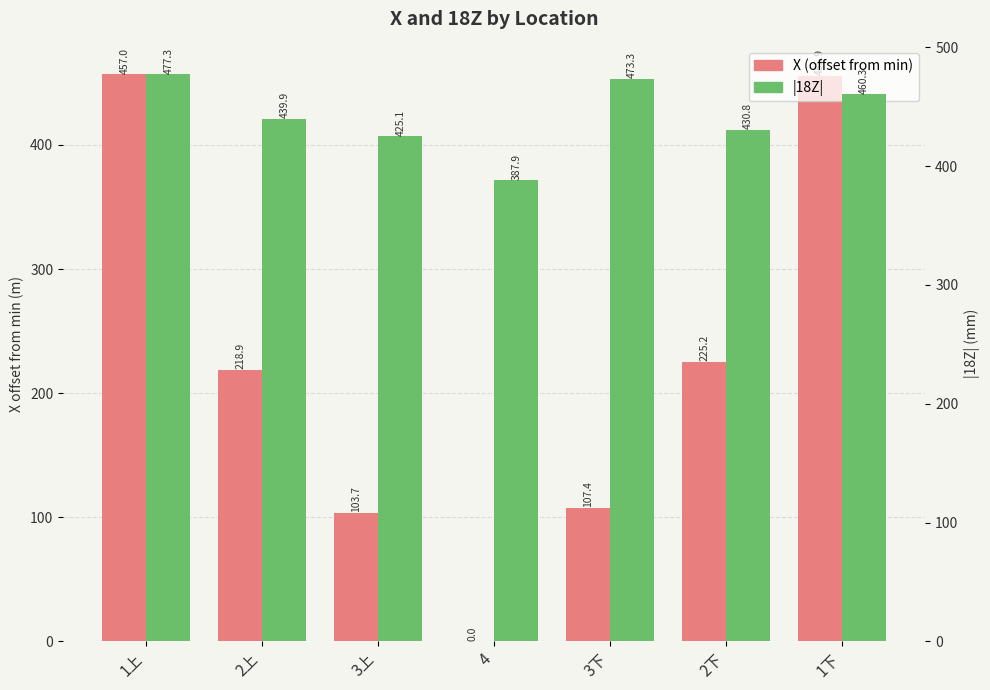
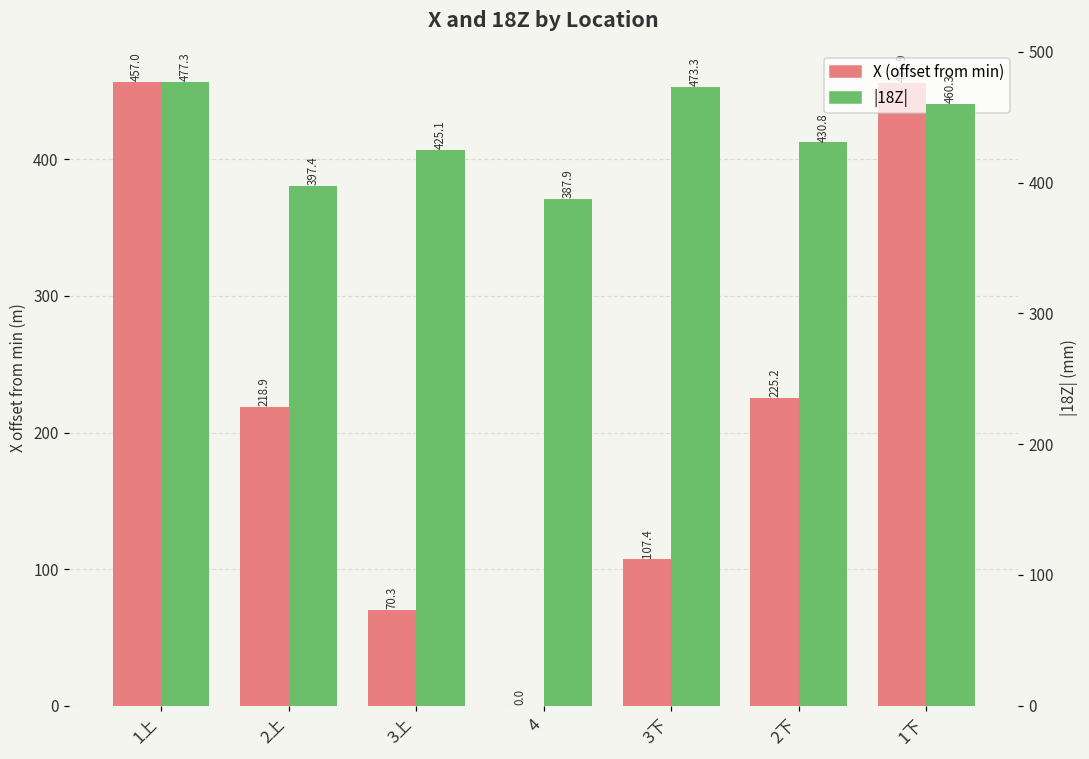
X (offset from min), 3上: 103.7 -> 70.3
|18Z|, 2上: 439.9 -> 397.4
